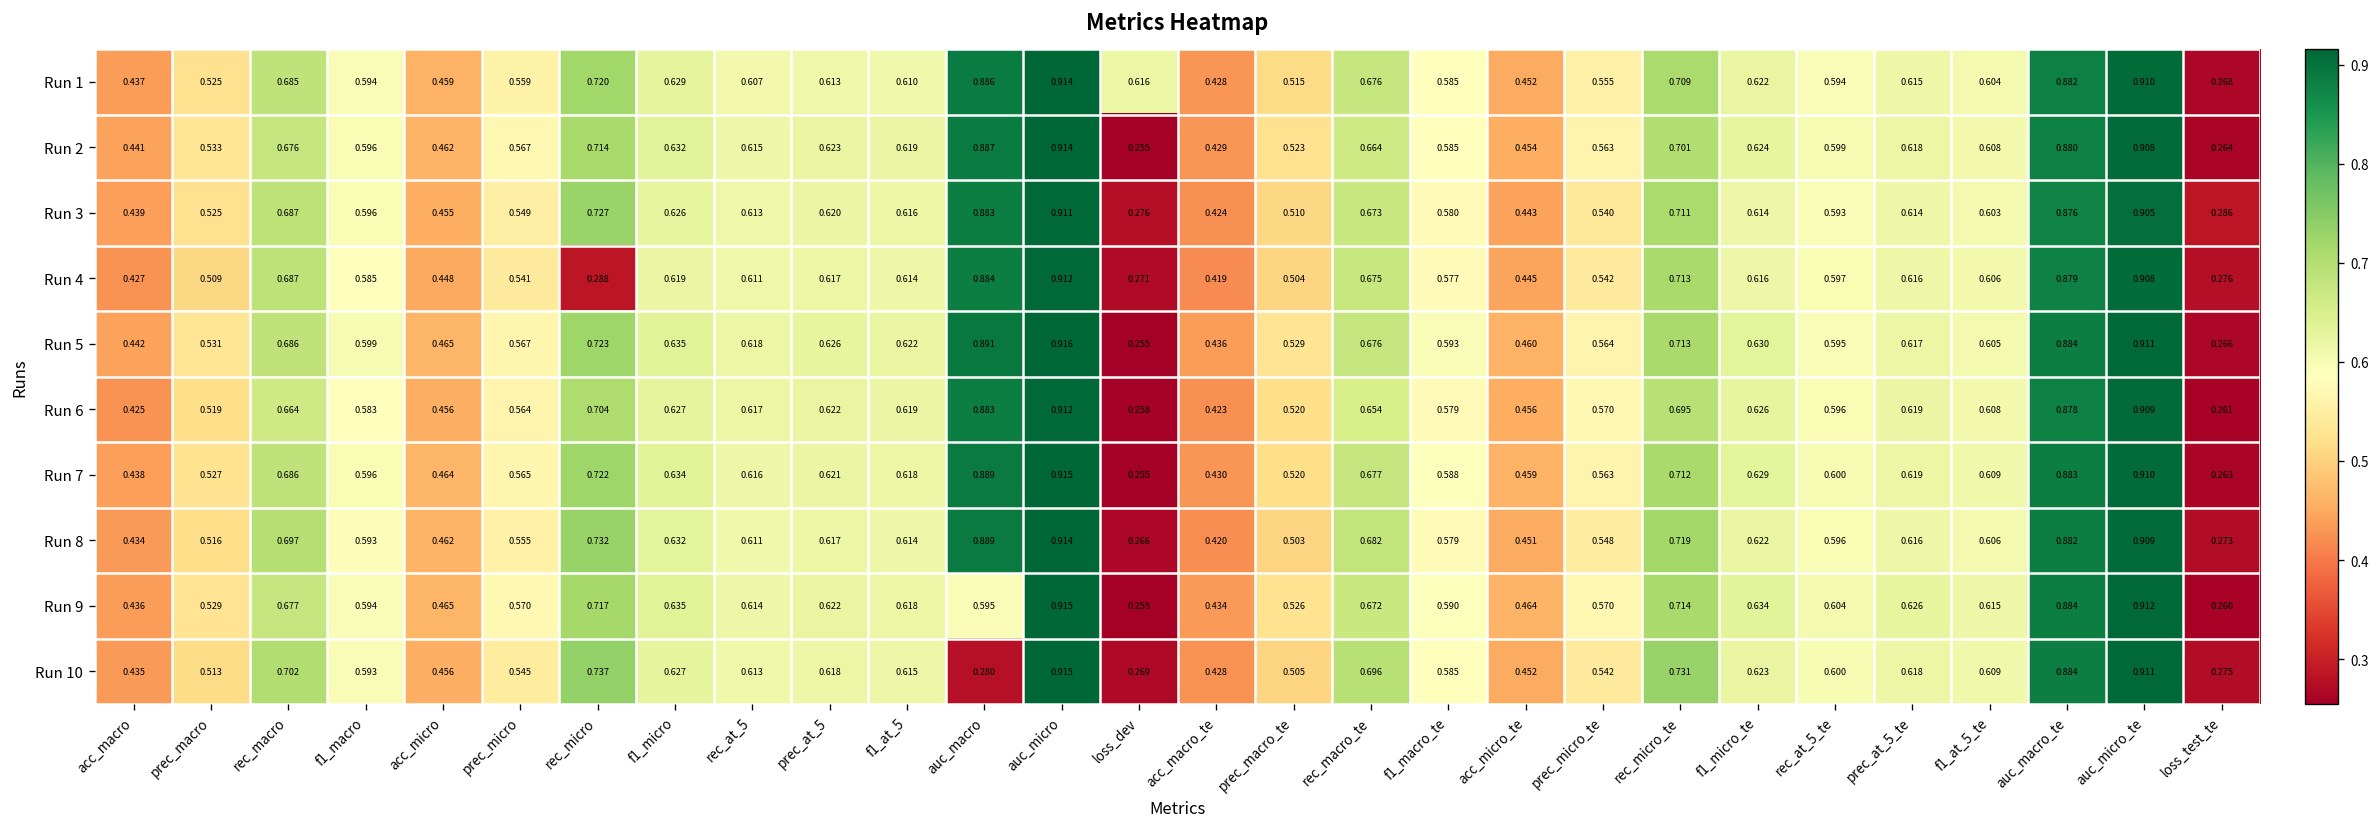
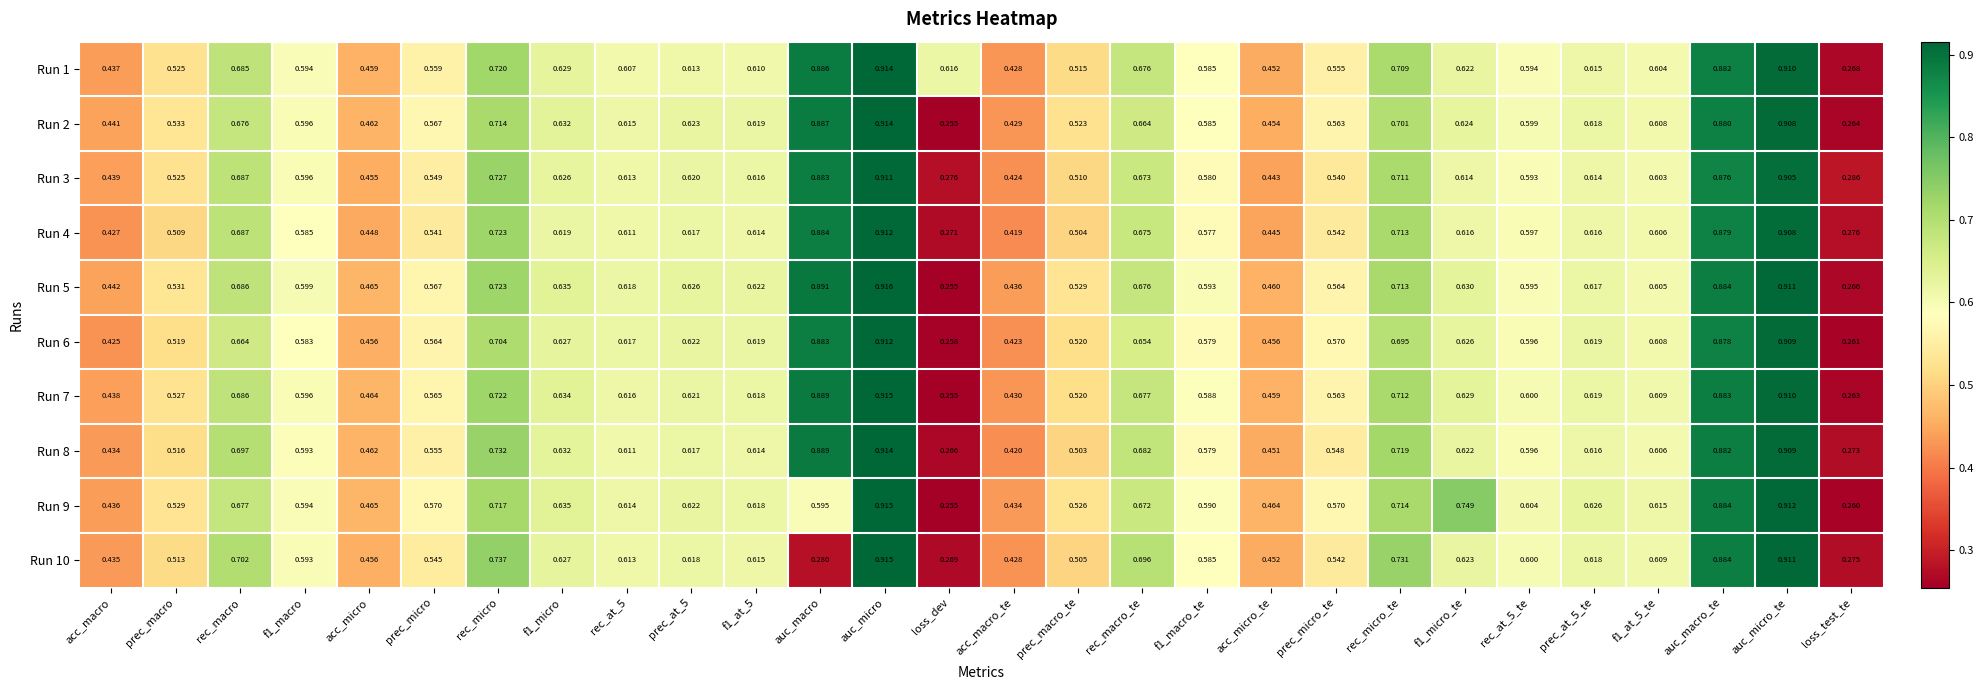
Run 4, rec_micro: 0.288 -> 0.723
Run 9, f1_micro_te: 0.634 -> 0.749
